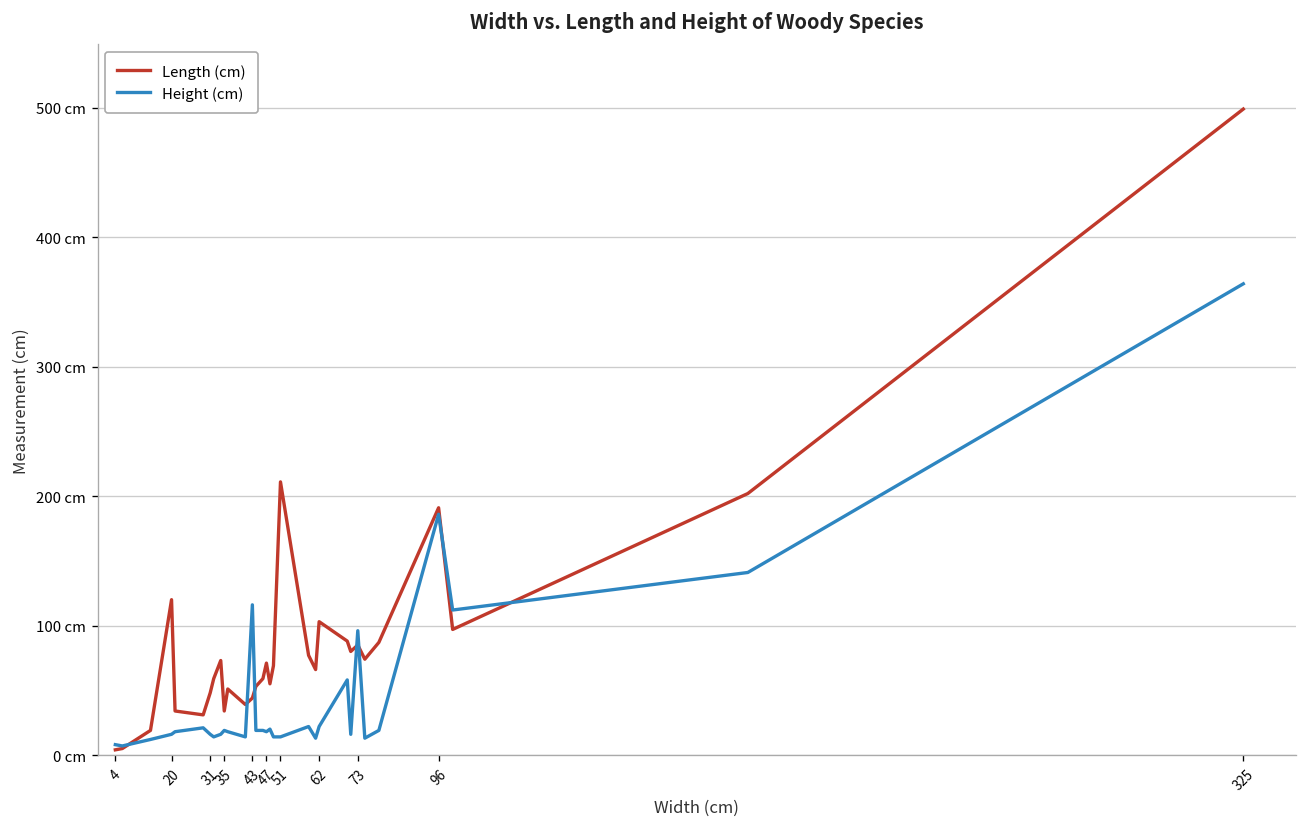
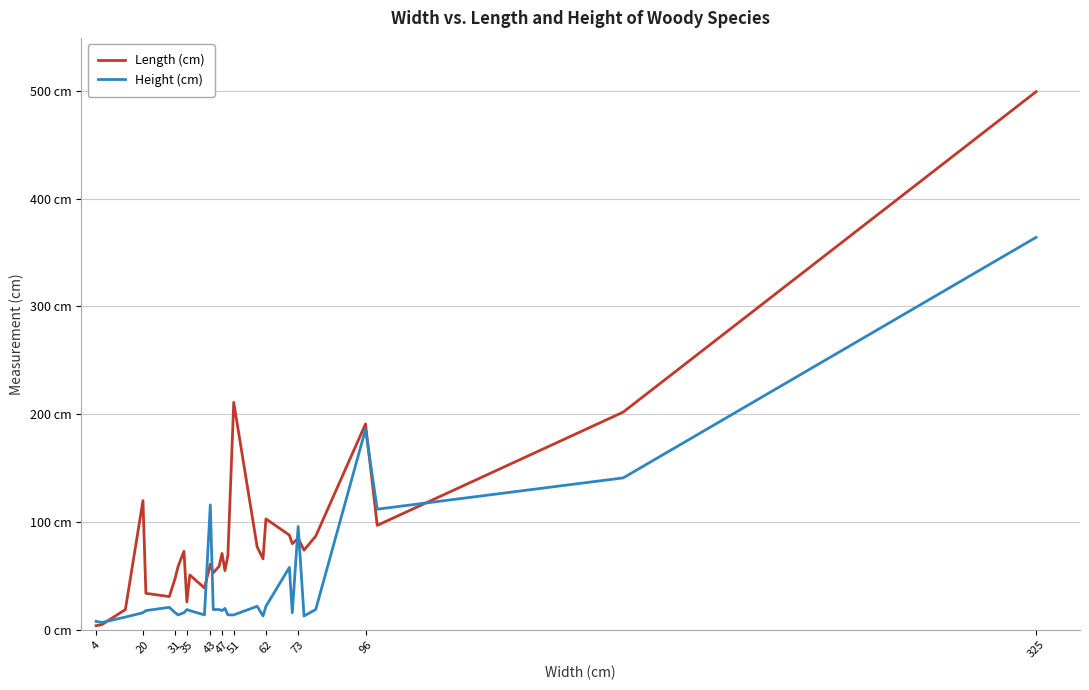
Length (cm), 35: 34 cm -> 26 cm
Length (cm), 43: 44 cm -> 61 cm
